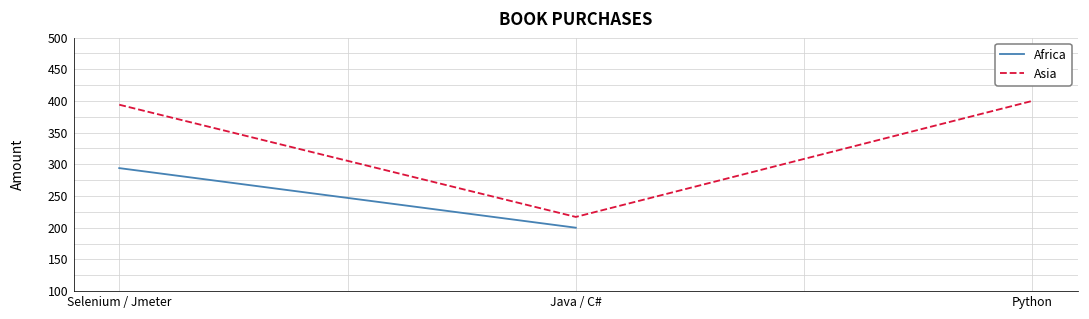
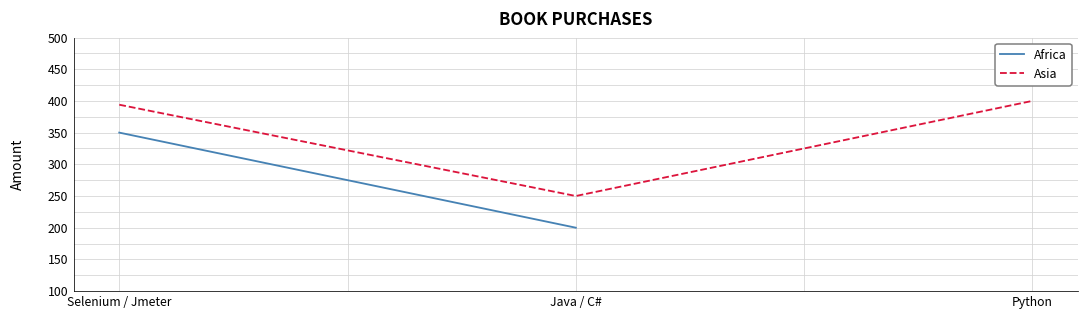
Africa, Selenium / Jmeter: 290 -> 350
Asia, Java / C#: 220 -> 250
